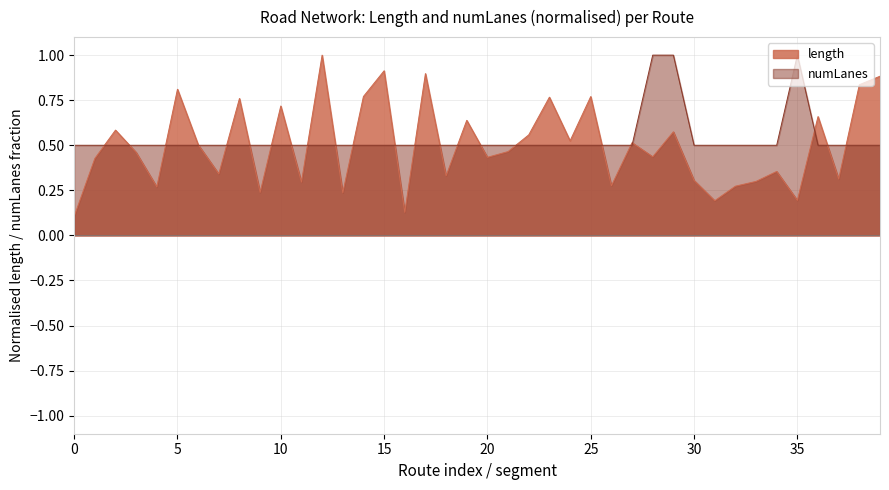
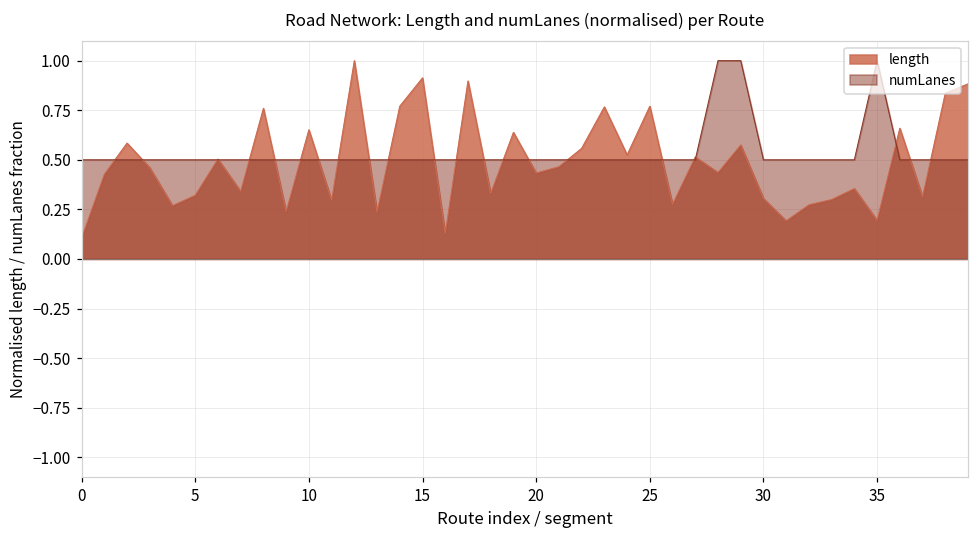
length, 5: 0.81 -> 0.32
length, 10: 0.72 -> 0.65
